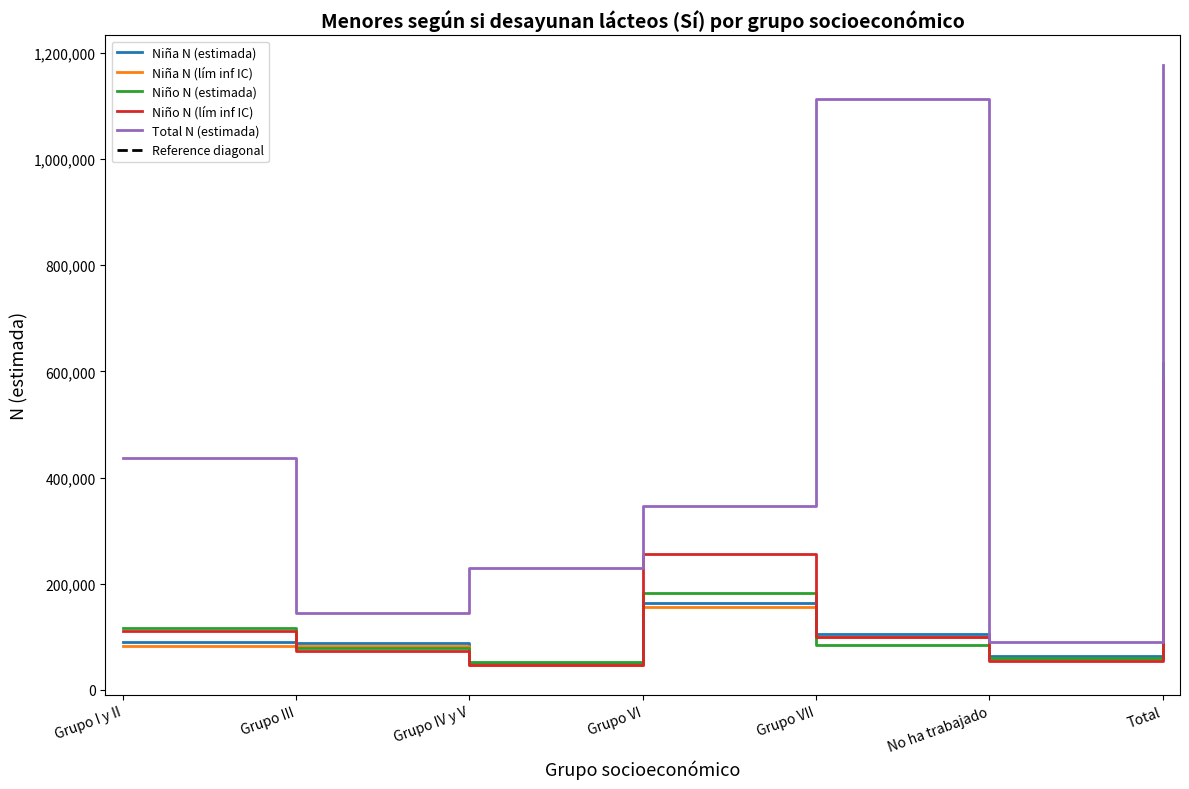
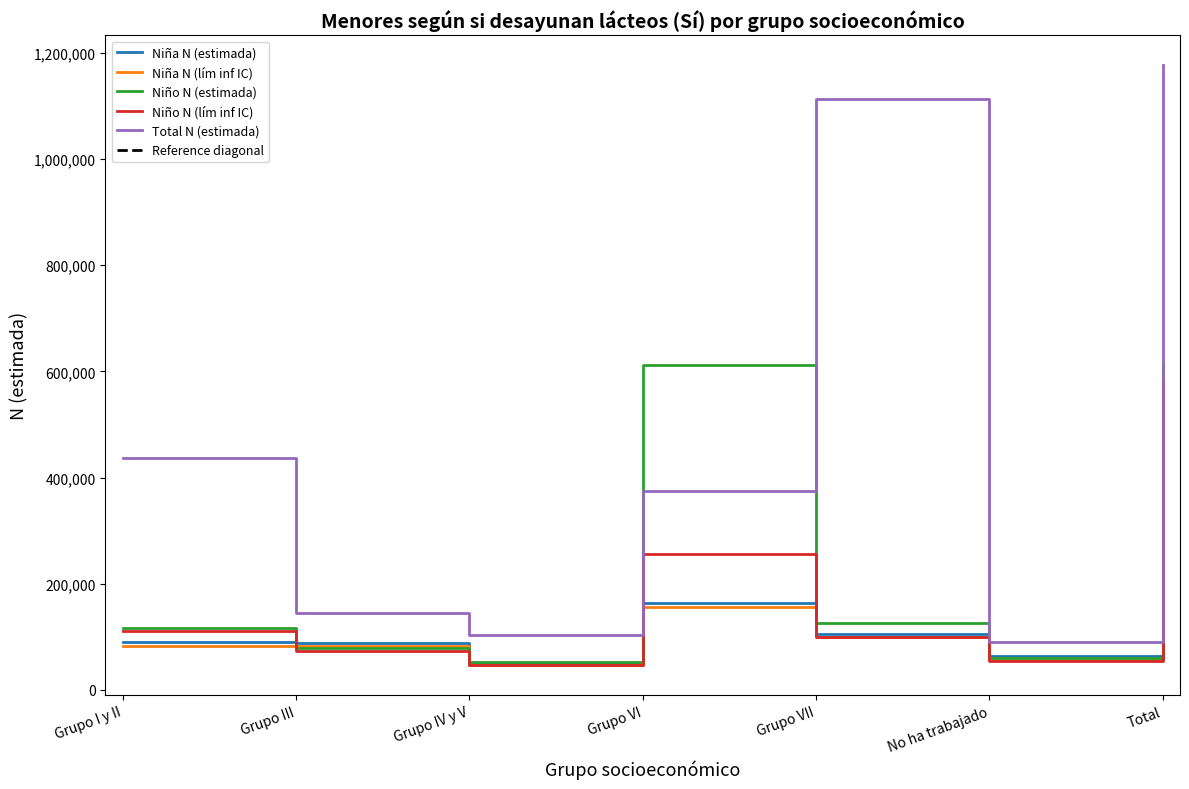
Total N (estimada), Grupo IV y V: 230,000 -> 100,000
Niño N (estimada), Grupo VI: 180,000 -> 610,000
Total N (estimada), Grupo VI: 350,000 -> 380,000
Niño N (estimada), Grupo VII: 80,000 -> 130,000
